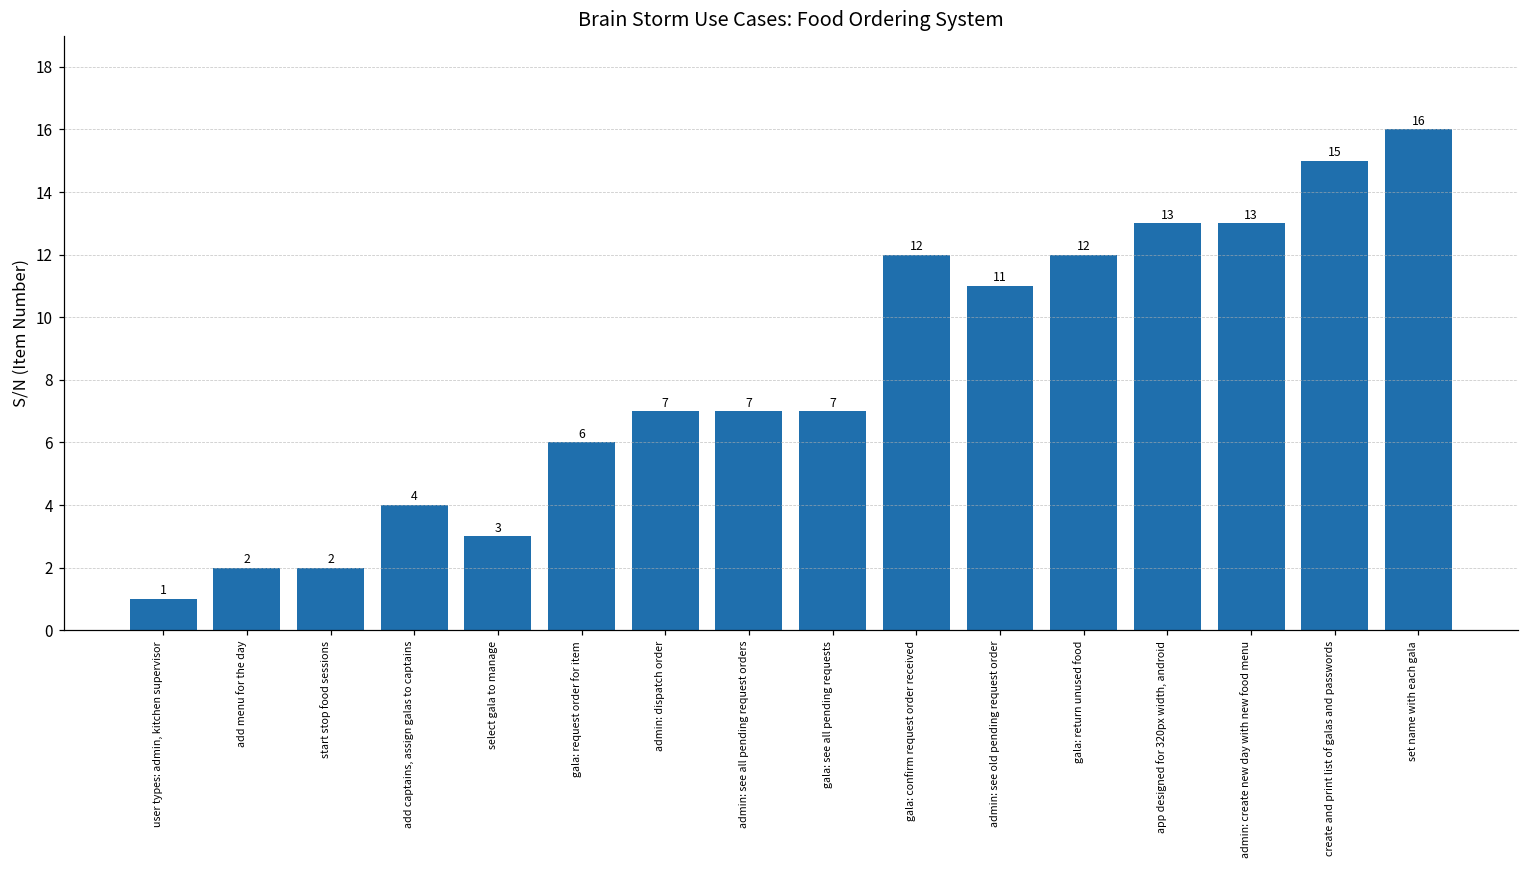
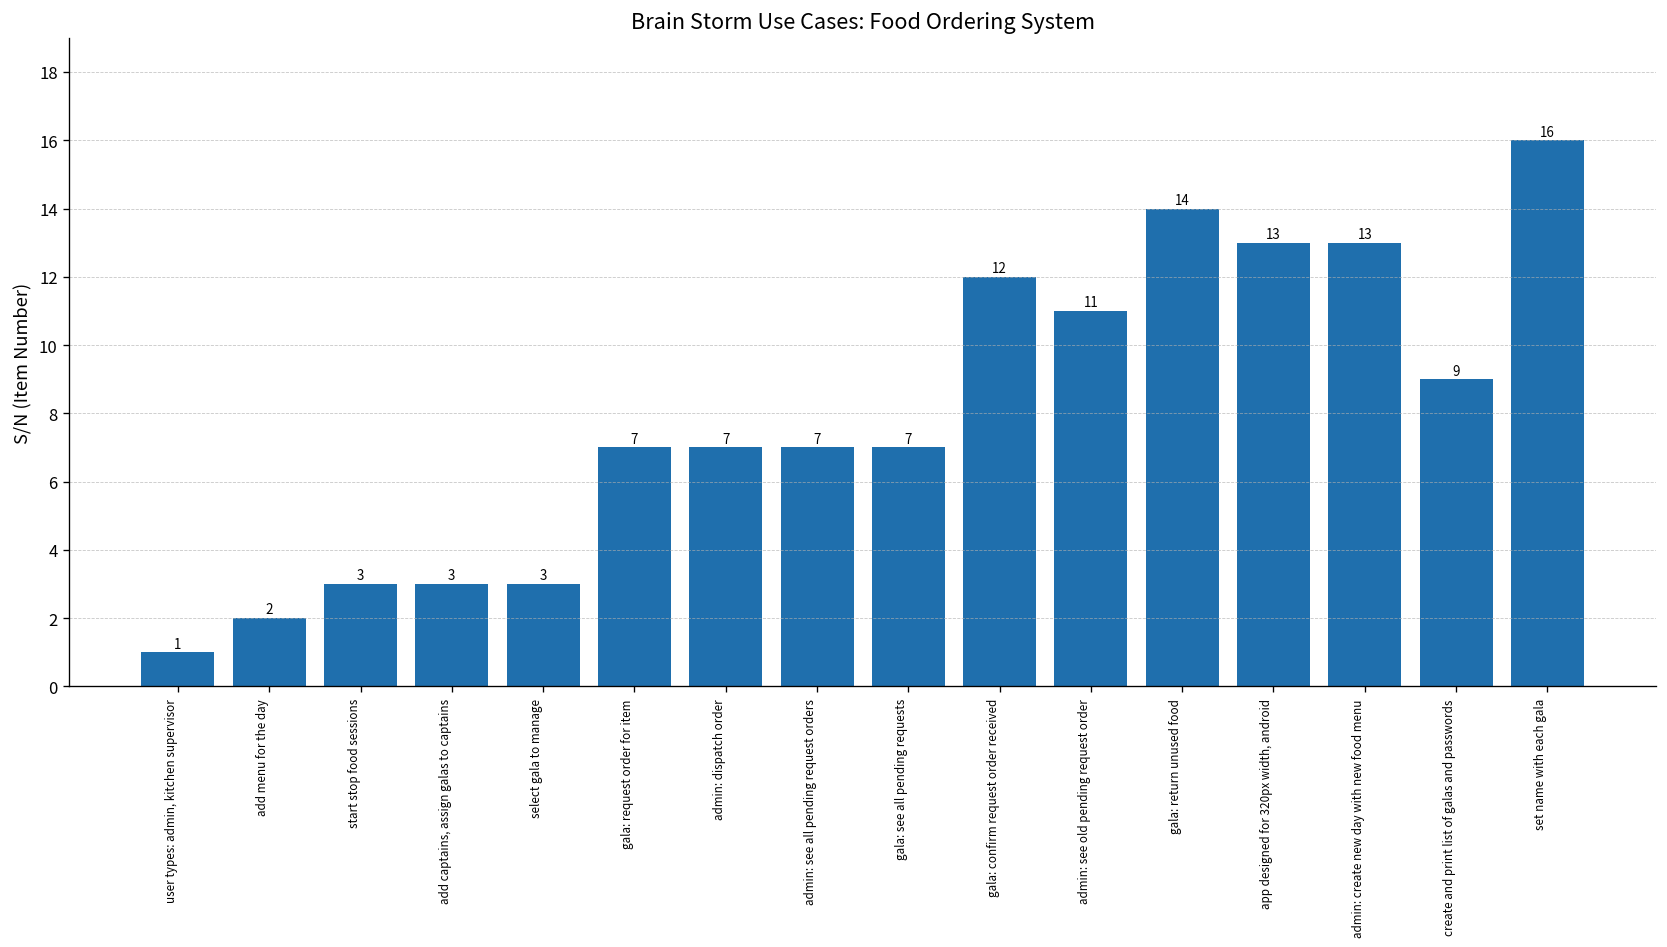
start stop food sessions: 2 -> 3
add captains, assign galas to captains: 4 -> 3
gala: request order for item: 6 -> 7
gala: return unused food: 12 -> 14
create and print list of galas and passwords: 15 -> 9
